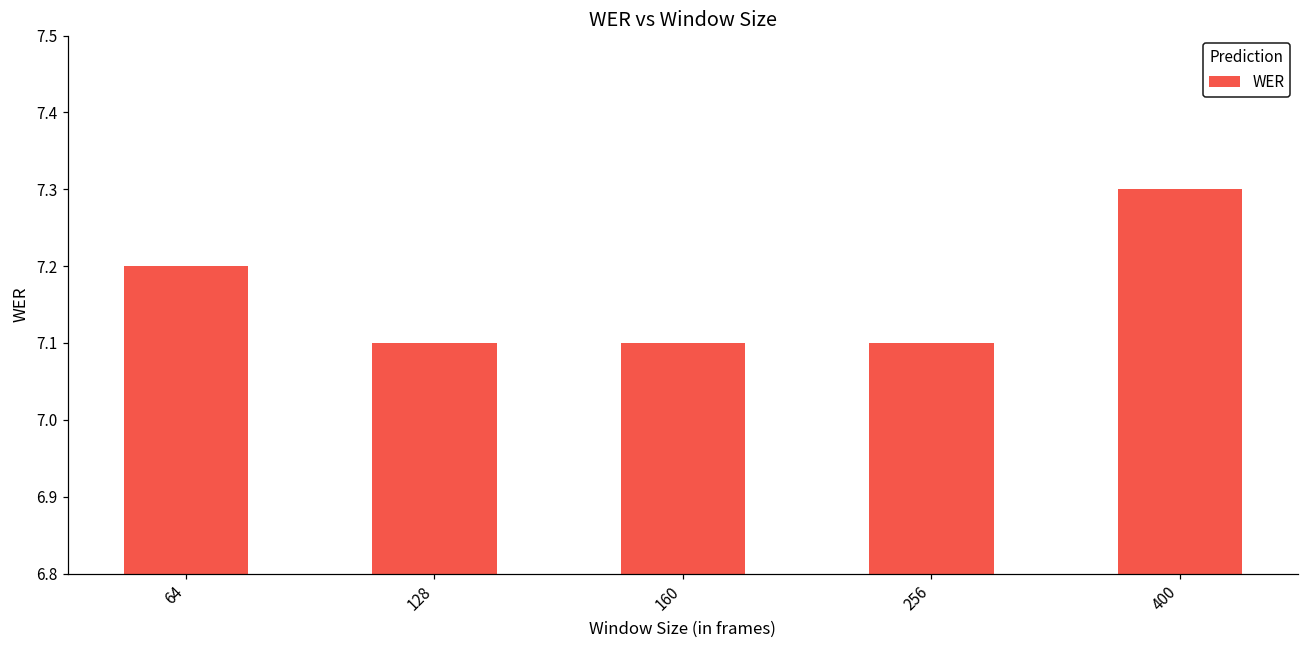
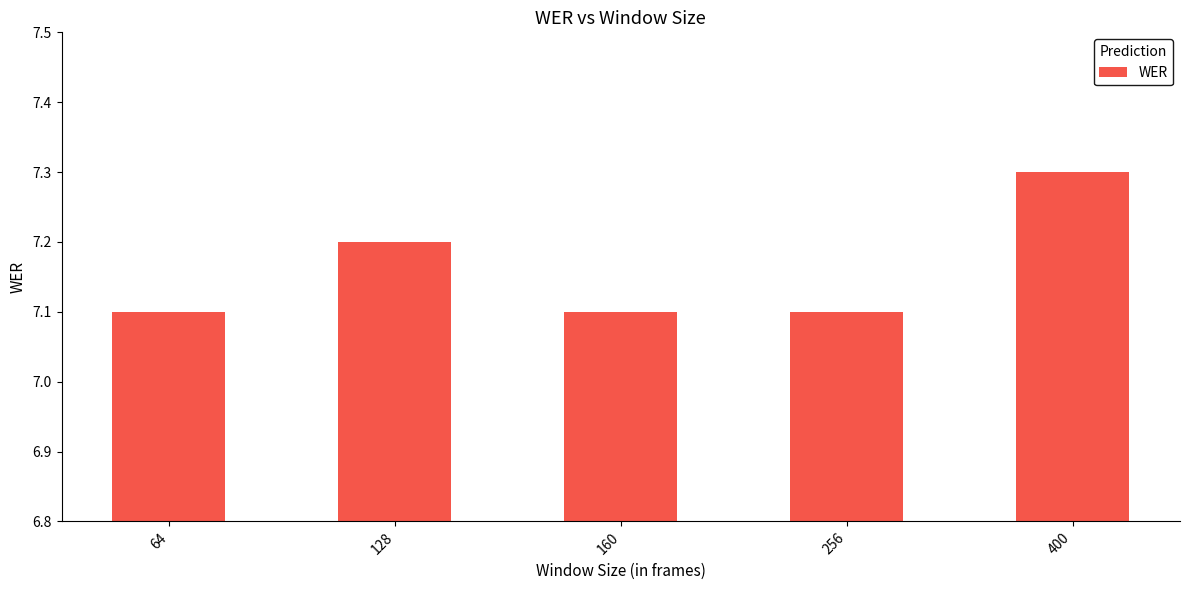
64: 7.2 -> 7.1
128: 7.1 -> 7.2
